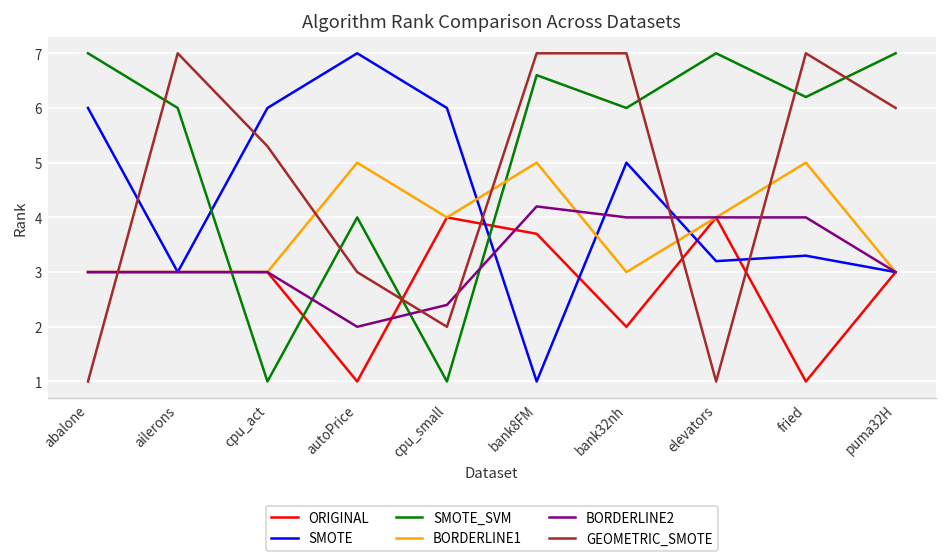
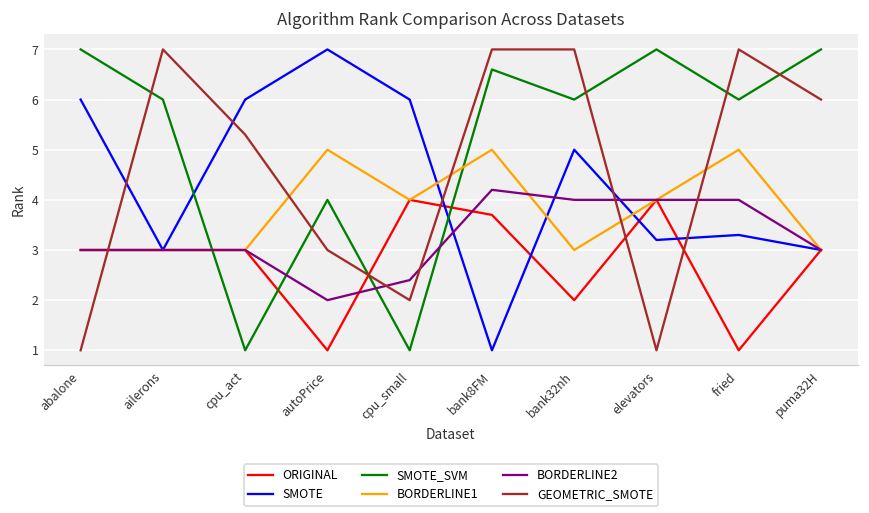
SMOTE_SVM, fried: 6.2 -> 6.0
